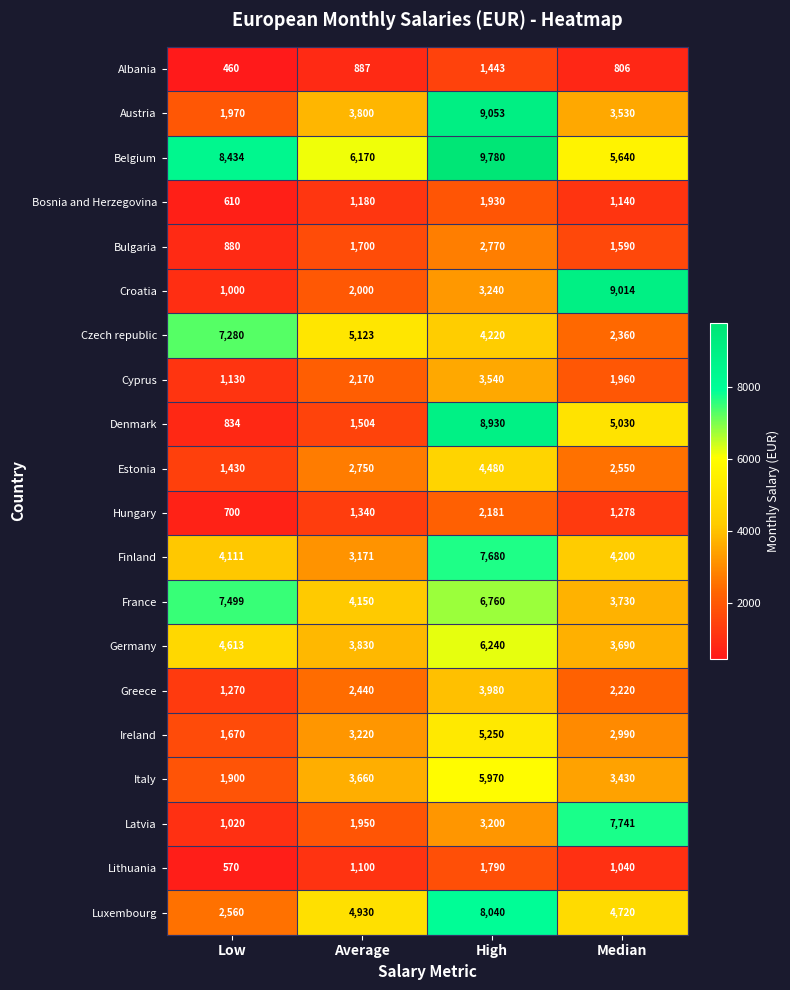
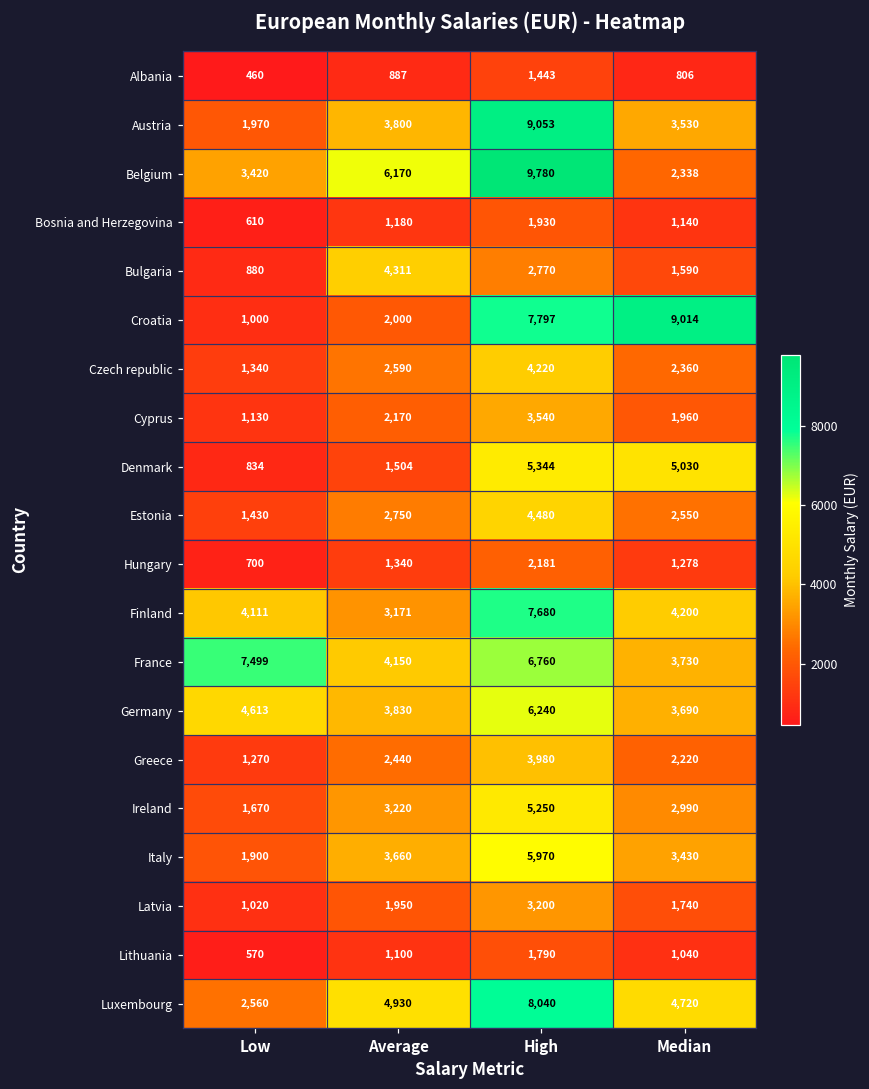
Belgium, Low: 8,434 -> 3,420
Belgium, Median: 5,640 -> 2,338
Bulgaria, Average: 1,700 -> 4,311
Croatia, High: 3,240 -> 7,797
Czech republic, Low: 7,280 -> 1,340
Czech republic, Average: 5,123 -> 2,590
Denmark, High: 8,930 -> 5,344
Latvia, Median: 7,741 -> 1,740
